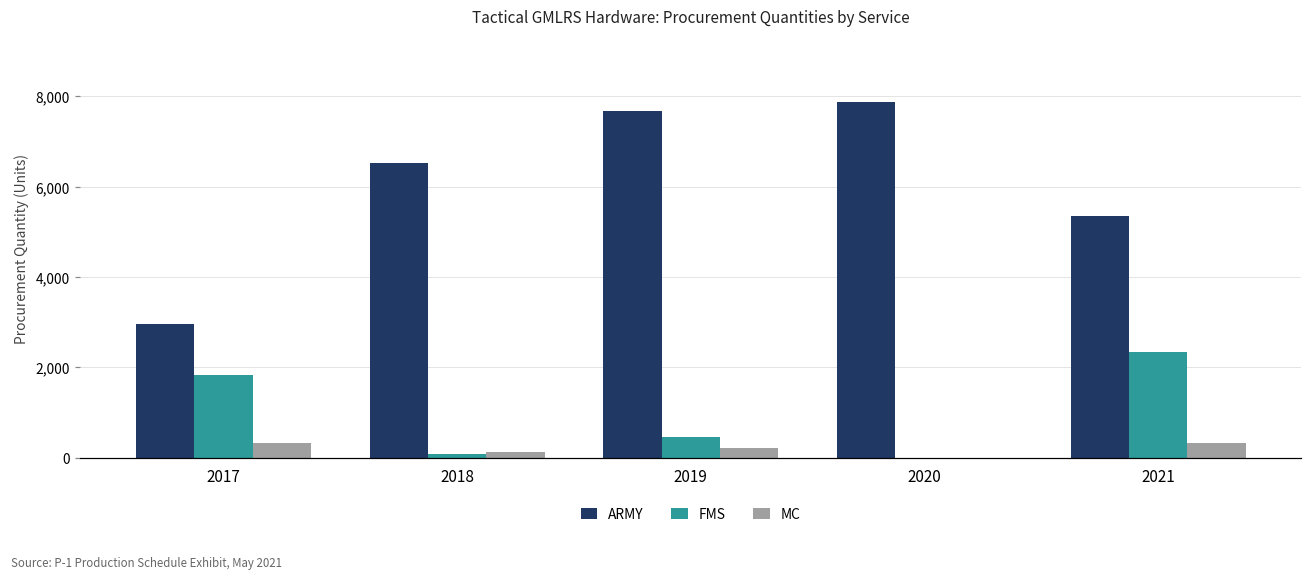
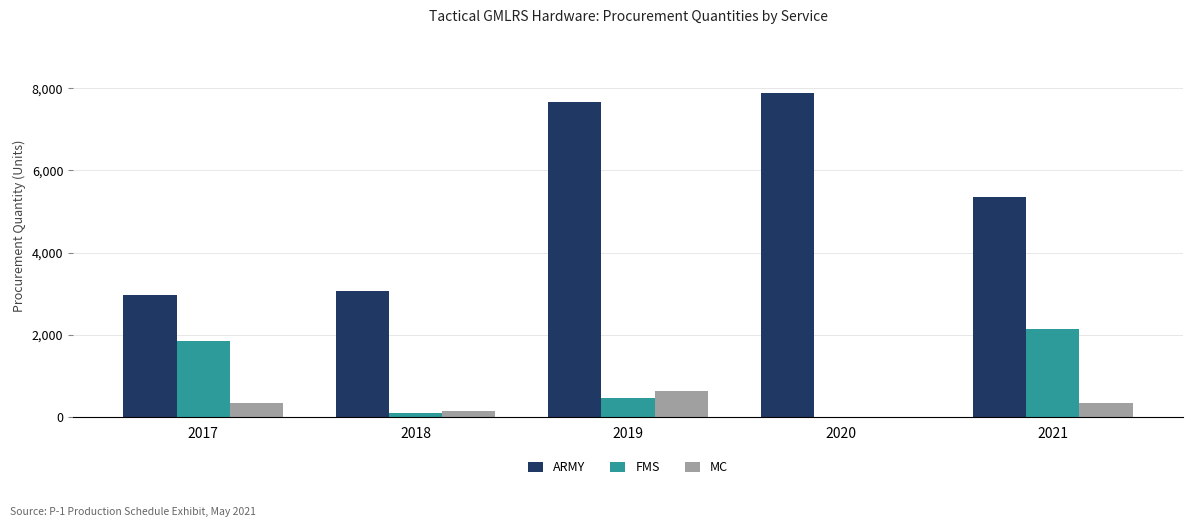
ARMY, 2018: 6,500 -> 3,100
MC, 2019: 200 -> 600
FMS, 2021: 2,300 -> 2,100
